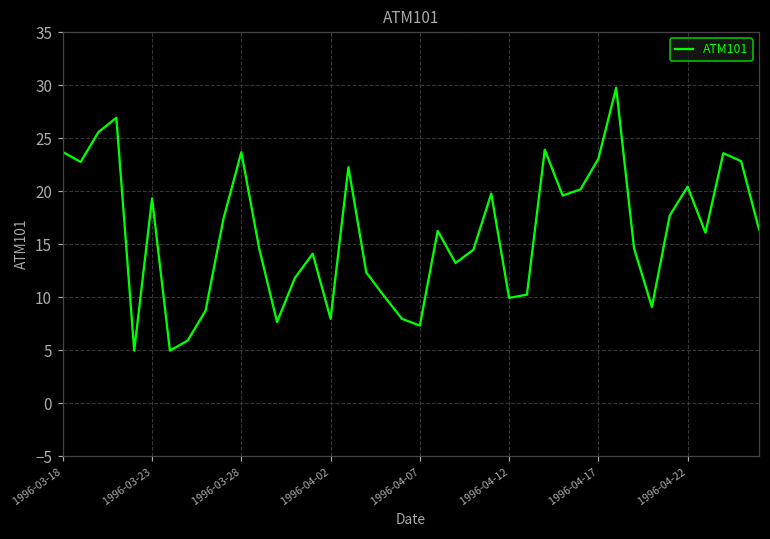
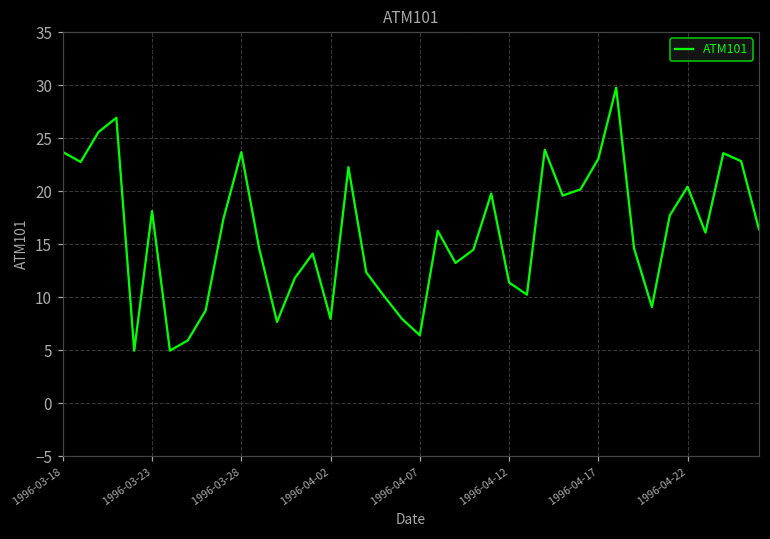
1996-03-23: 19 -> 18
1996-04-07: 7 -> 6
1996-04-12: 10 -> 11
